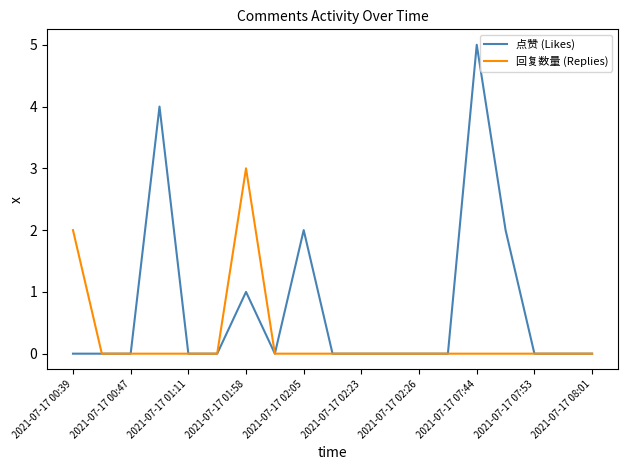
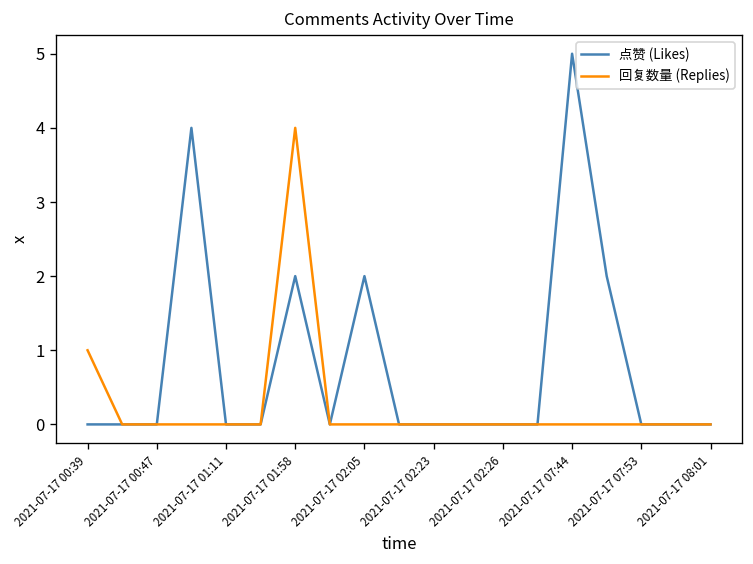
回复数量 (Replies), 2021-07-17 00:39: 2 -> 1
点赞 (Likes), 2021-07-17 01:58: 1 -> 2
回复数量 (Replies), 2021-07-17 01:58: 3 -> 4
